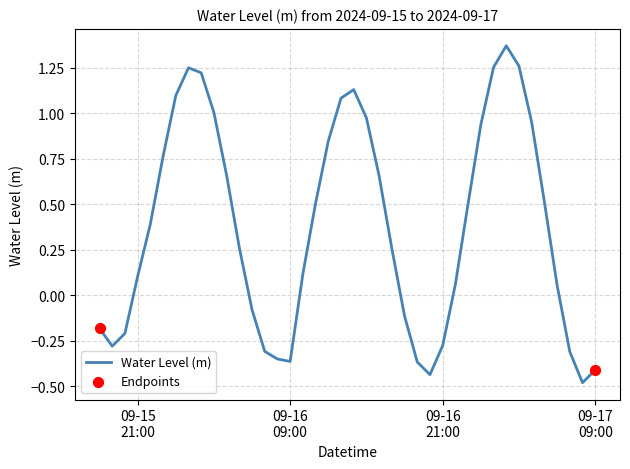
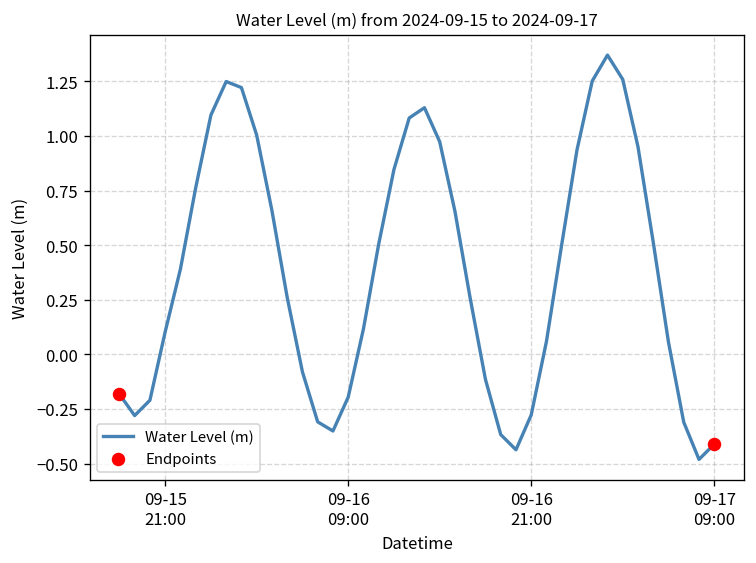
Water Level (m), 09-16 09:00: -0.36 -> -0.20
